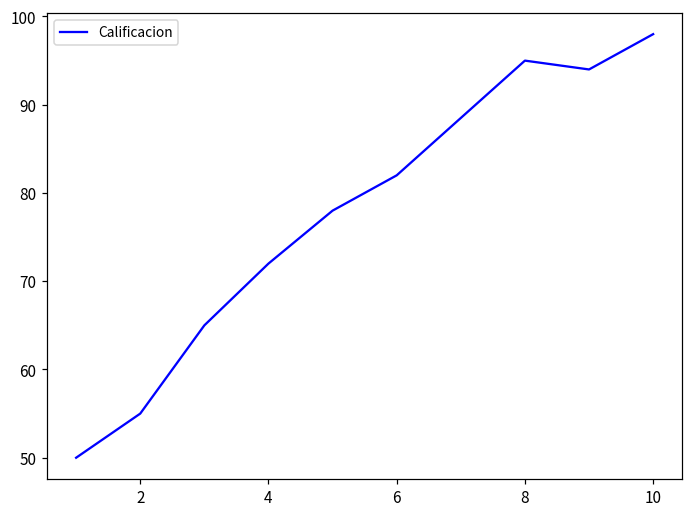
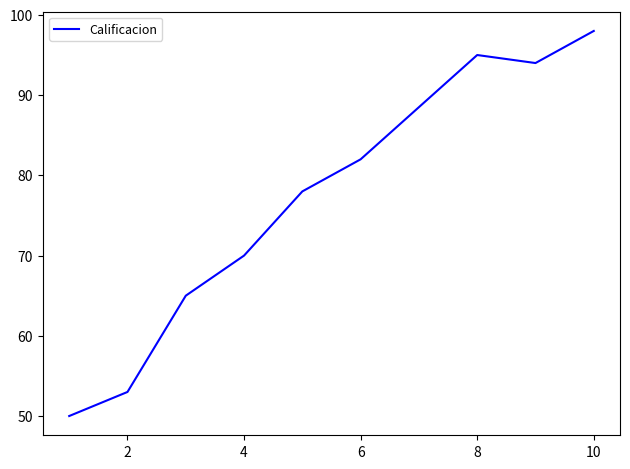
2: 55 -> 53
4: 72 -> 70
